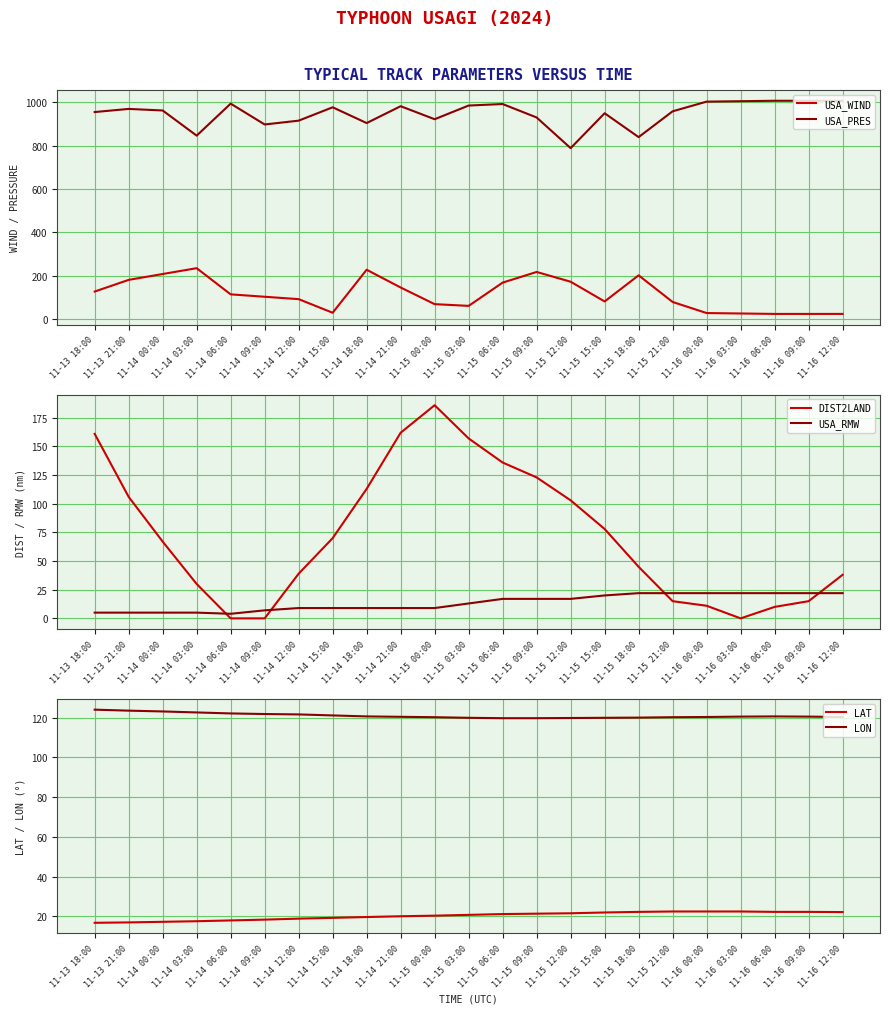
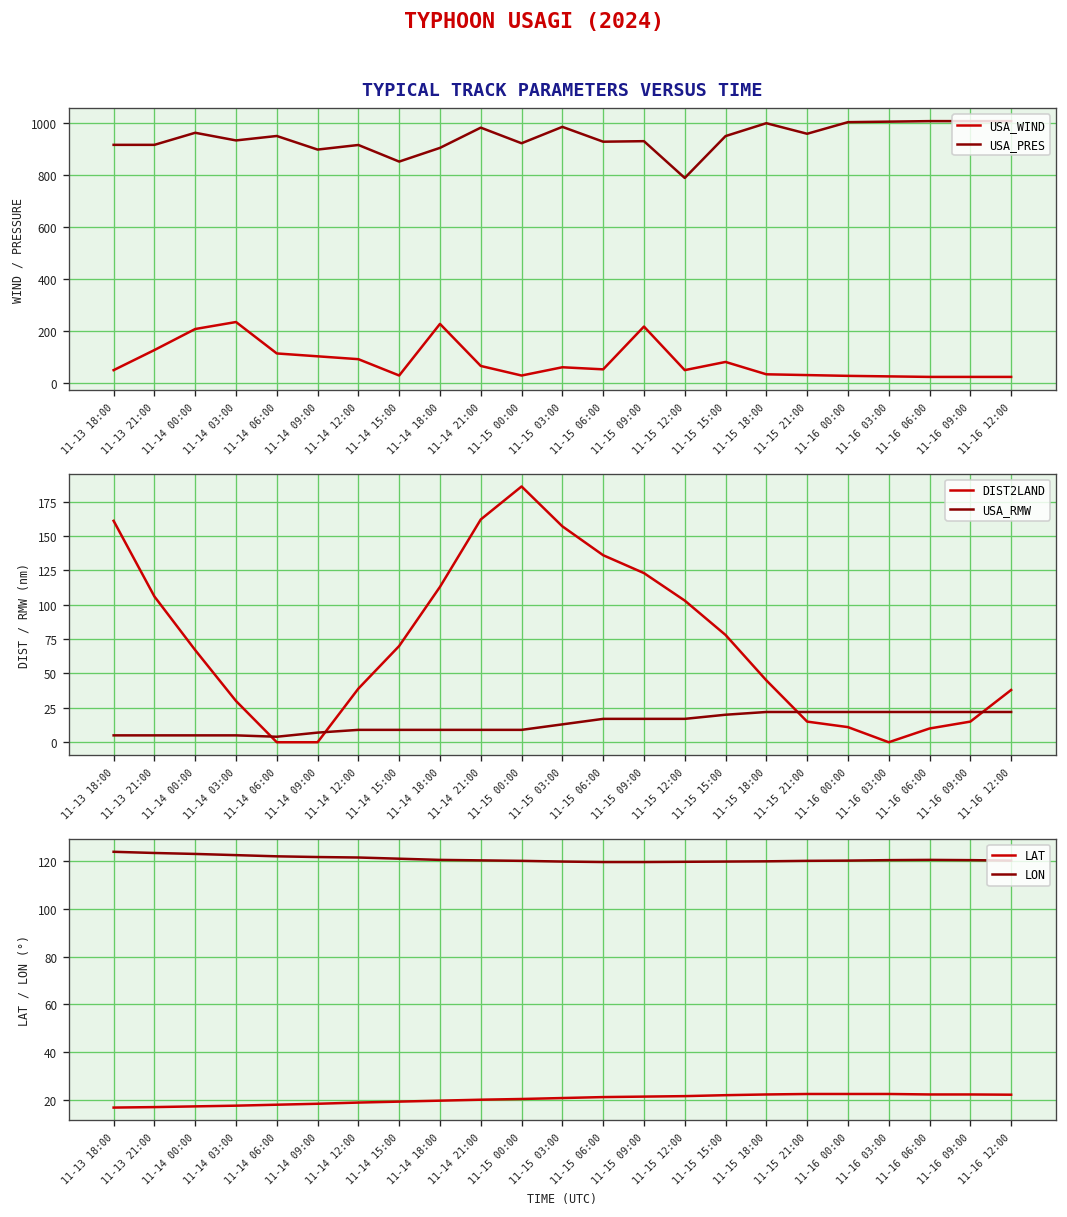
TYPICAL TRACK PARAMETERS VERSUS TIME, USA_WIND, 11-13 18:00: 130 -> 50
TYPICAL TRACK PARAMETERS VERSUS TIME, USA_PRES, 11-13 18:00: 950 -> 920
TYPICAL TRACK PARAMETERS VERSUS TIME, USA_WIND, 11-13 21:00: 180 -> 130
TYPICAL TRACK PARAMETERS VERSUS TIME, USA_PRES, 11-13 21:00: 970 -> 920
TYPICAL TRACK PARAMETERS VERSUS TIME, USA_PRES, 11-14 03:00: 850 -> 930
TYPICAL TRACK PARAMETERS VERSUS TIME, USA_PRES, 11-14 06:00: 990 -> 950
TYPICAL TRACK PARAMETERS VERSUS TIME, USA_PRES, 11-14 15:00: 980 -> 850
TYPICAL TRACK PARAMETERS VERSUS TIME, USA_WIND, 11-14 21:00: 150 -> 70
TYPICAL TRACK PARAMETERS VERSUS TIME, USA_WIND, 11-15 00:00: 70 -> 30
TYPICAL TRACK PARAMETERS VERSUS TIME, USA_WIND, 11-15 06:00: 170 -> 50
TYPICAL TRACK PARAMETERS VERSUS TIME, USA_PRES, 11-15 06:00: 990 -> 930
TYPICAL TRACK PARAMETERS VERSUS TIME, USA_WIND, 11-15 12:00: 170 -> 50
TYPICAL TRACK PARAMETERS VERSUS TIME, USA_WIND, 11-15 18:00: 200 -> 40
TYPICAL TRACK PARAMETERS VERSUS TIME, USA_PRES, 11-15 18:00: 840 -> 1000
TYPICAL TRACK PARAMETERS VERSUS TIME, USA_WIND, 11-15 21:00: 80 -> 30
